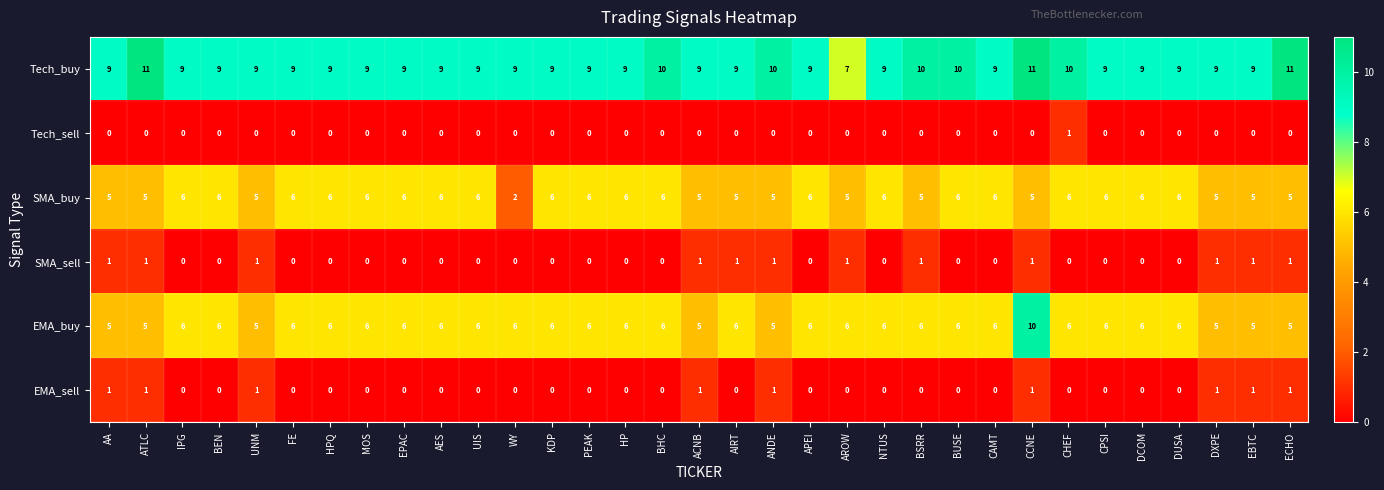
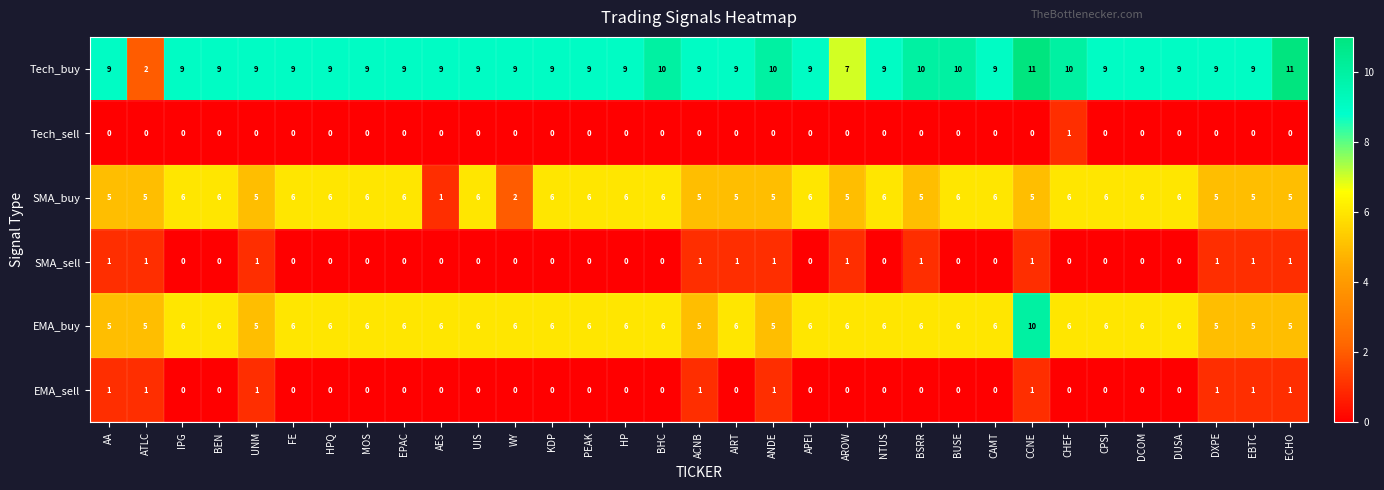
Tech_buy, ATLC: 11 -> 2
SMA_buy, AES: 6 -> 1
